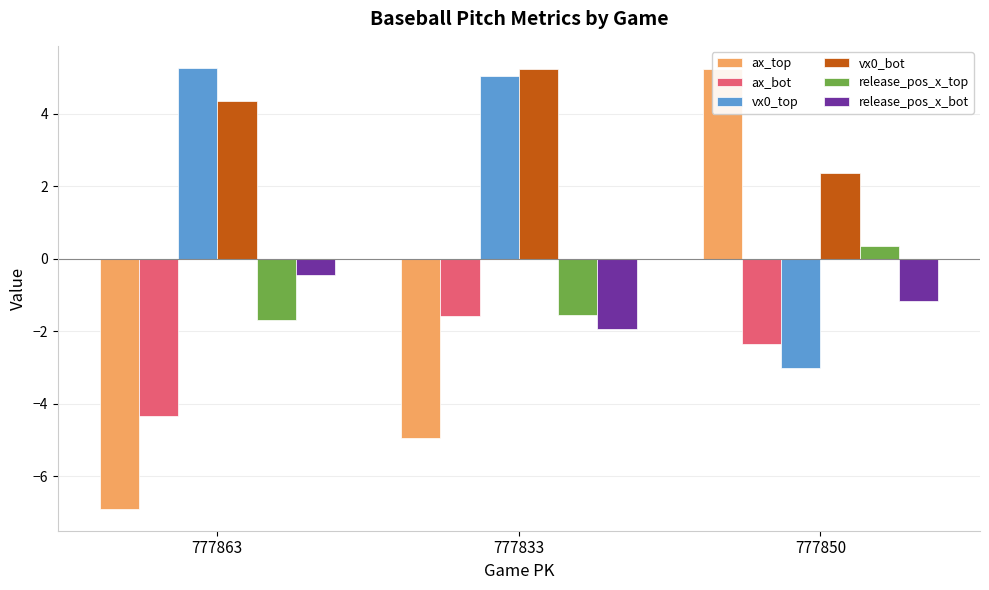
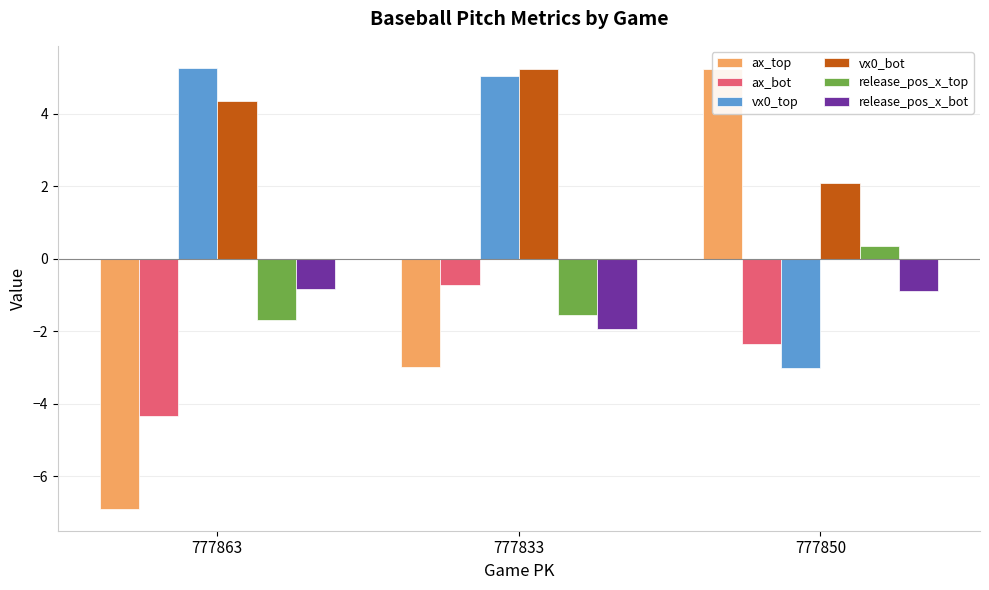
release_pos_x_bot, 777863: -0.4 -> -0.8
ax_top, 777833: -4.9 -> -3.0
ax_bot, 777833: -1.6 -> -0.7
vx0_bot, 777850: 2.4 -> 2.1
release_pos_x_bot, 777850: -1.2 -> -0.9
